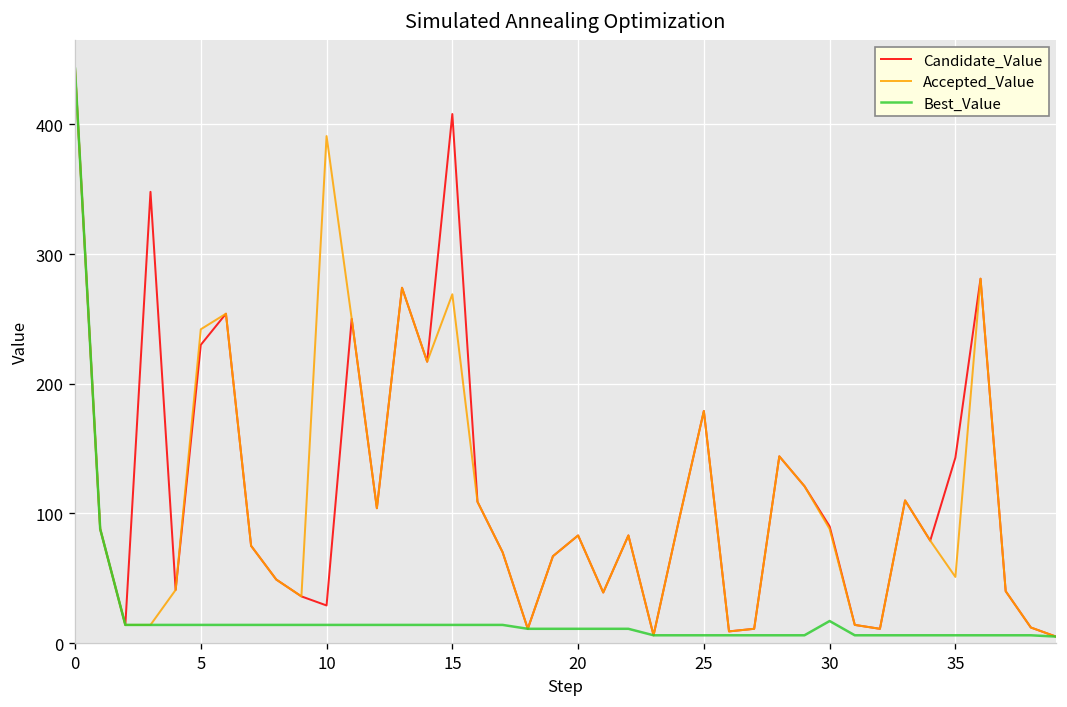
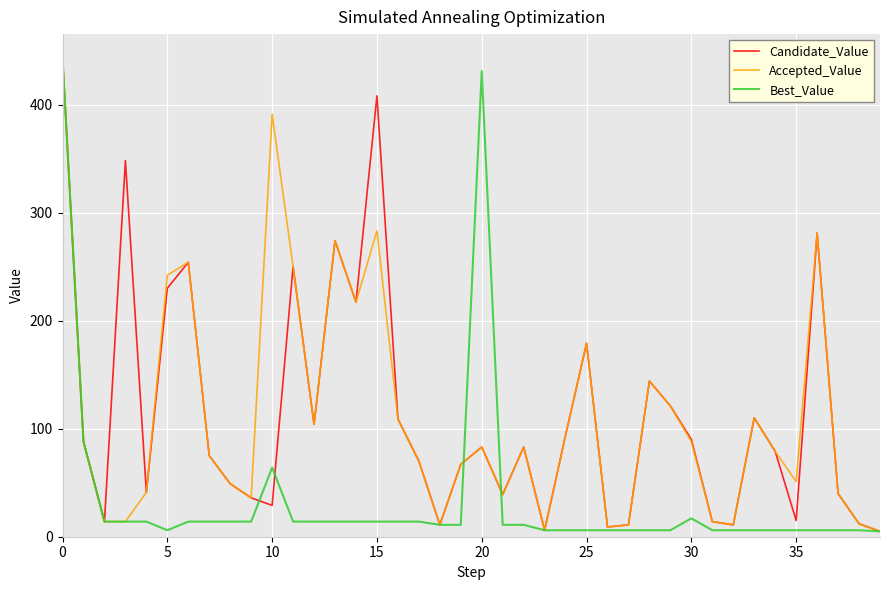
Best_Value, 5: 14 -> 6
Best_Value, 10: 14 -> 64
Accepted_Value, 15: 269 -> 283
Best_Value, 20: 11 -> 431
Candidate_Value, 35: 143 -> 15
